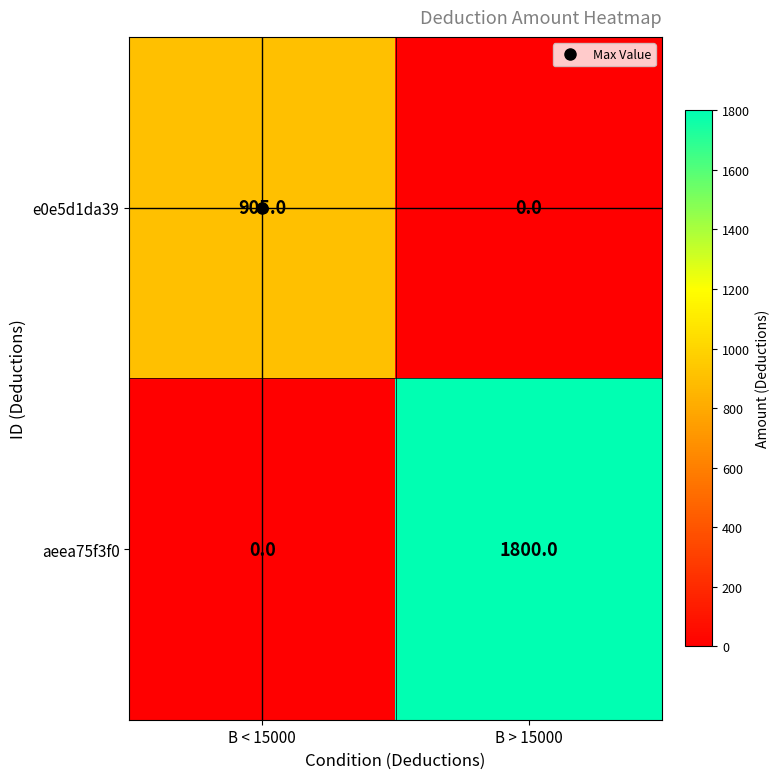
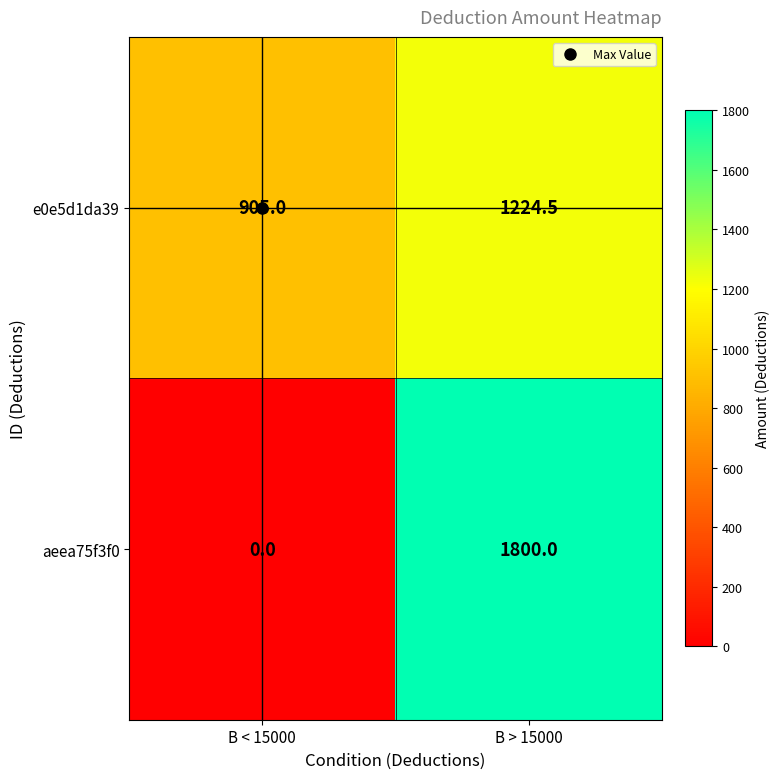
e0e5d1da39, B > 15000: 0.0 -> 1224.5
